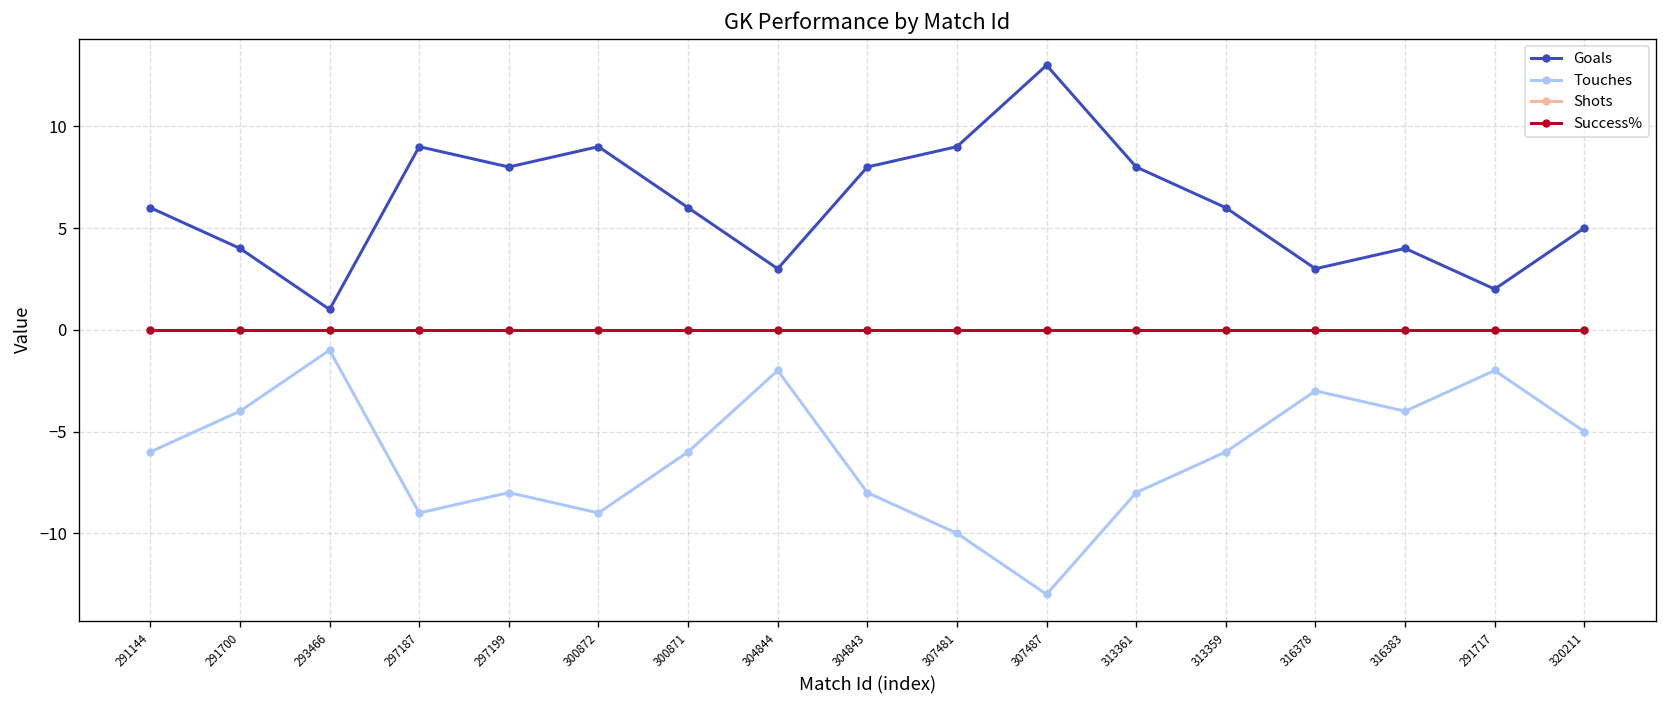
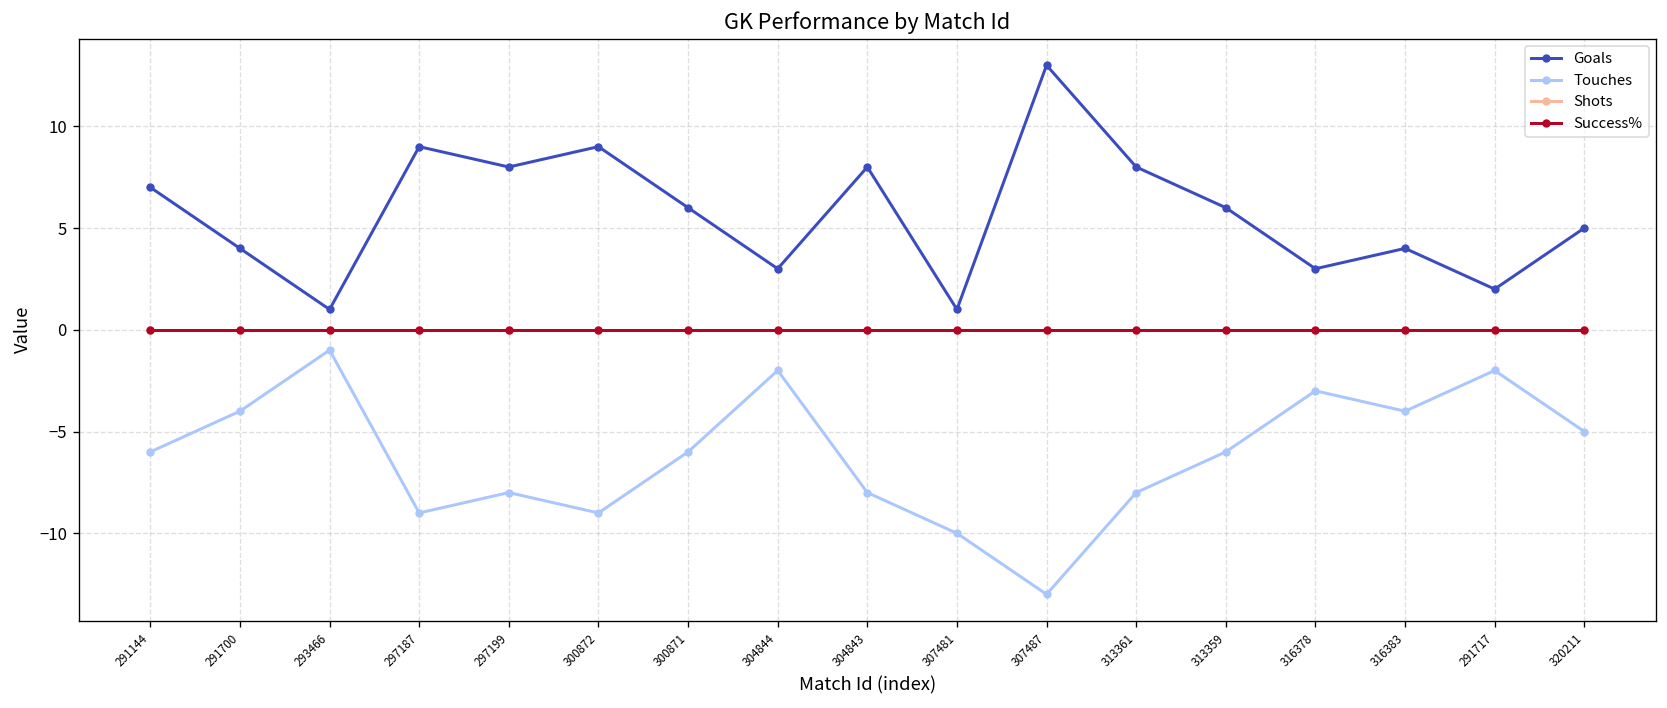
Goals, 291144: 6 -> 7
Goals, 307481: 9 -> 1
